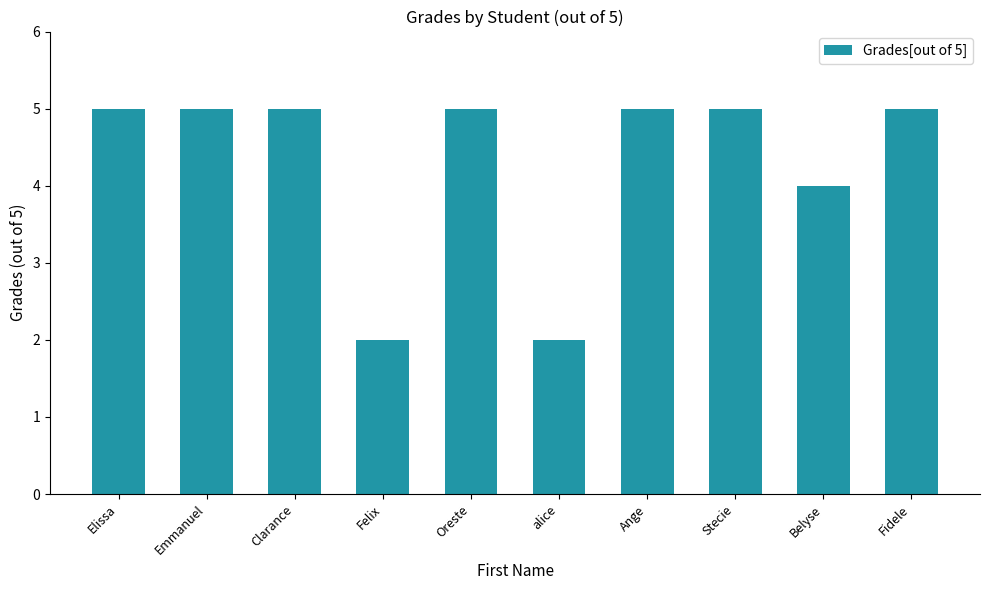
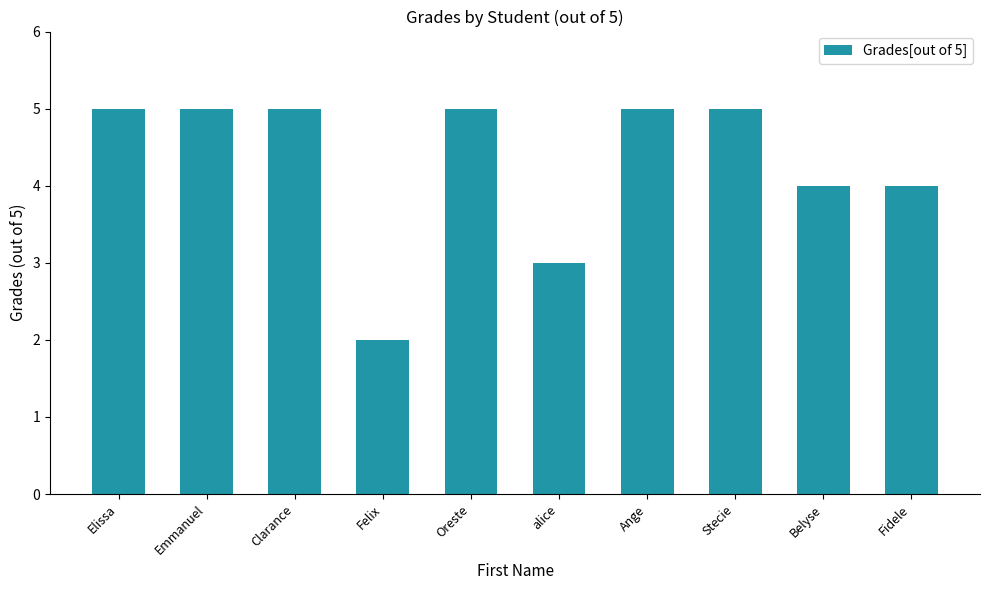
alice: 2 -> 3
Fidele: 5 -> 4
